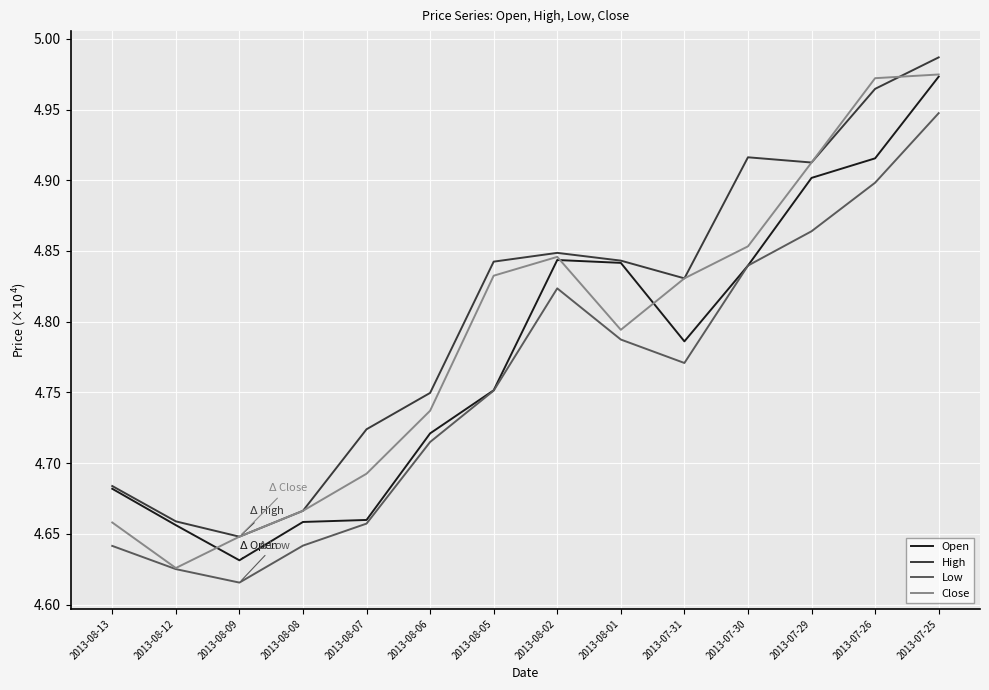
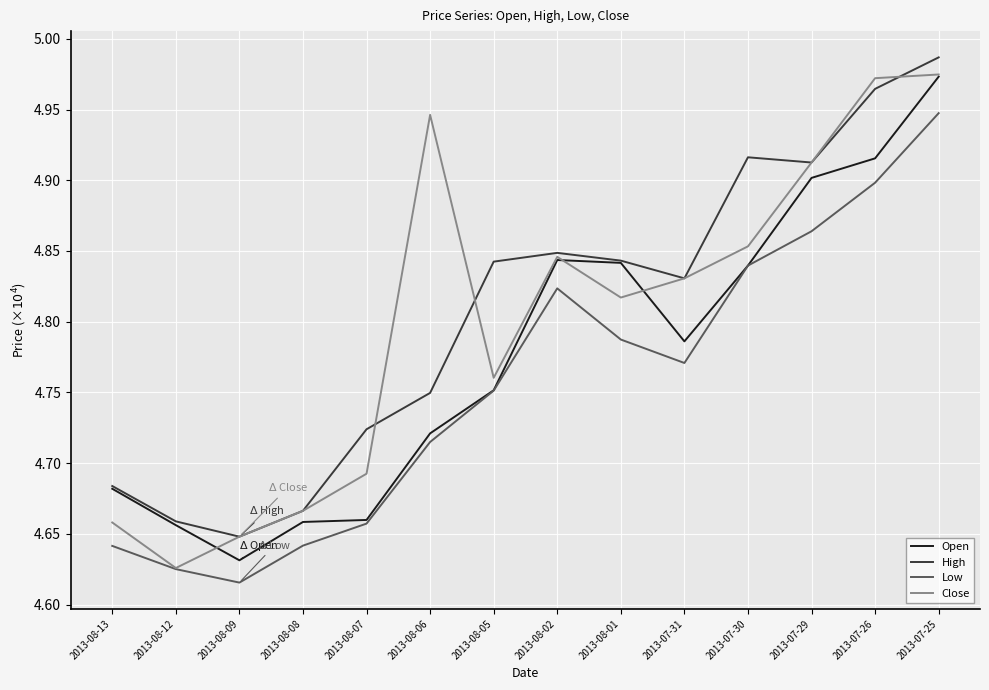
Close, 2013-08-06: 4.737 -> 4.946
Close, 2013-08-05: 4.833 -> 4.760
Close, 2013-08-01: 4.794 -> 4.817
